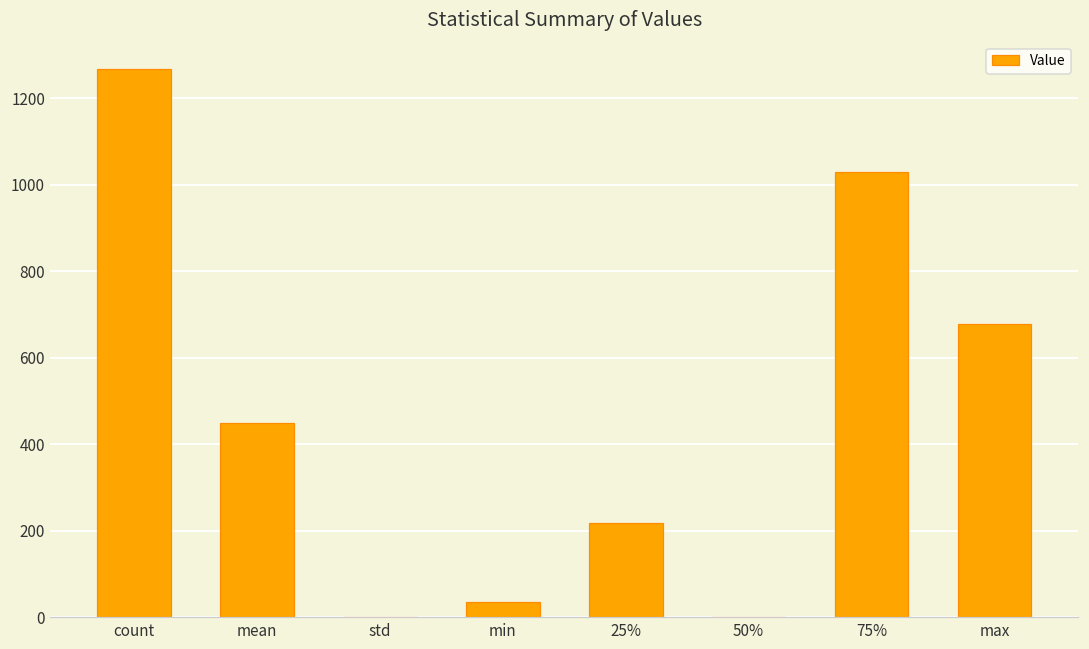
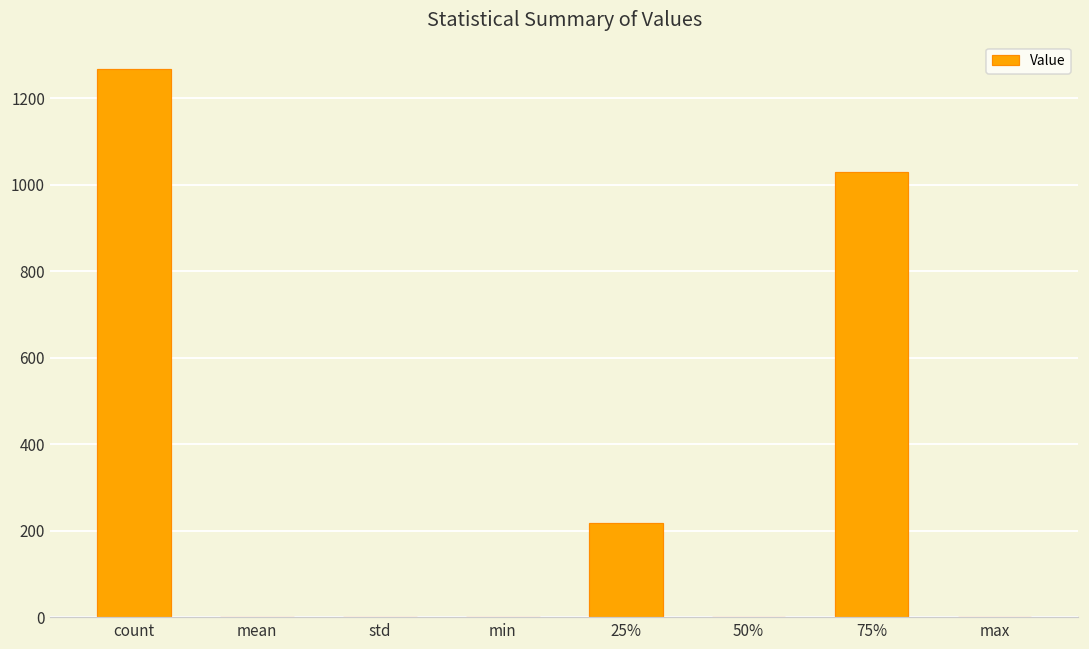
mean: 450 -> 0
min: 40 -> 0
max: 680 -> 0
